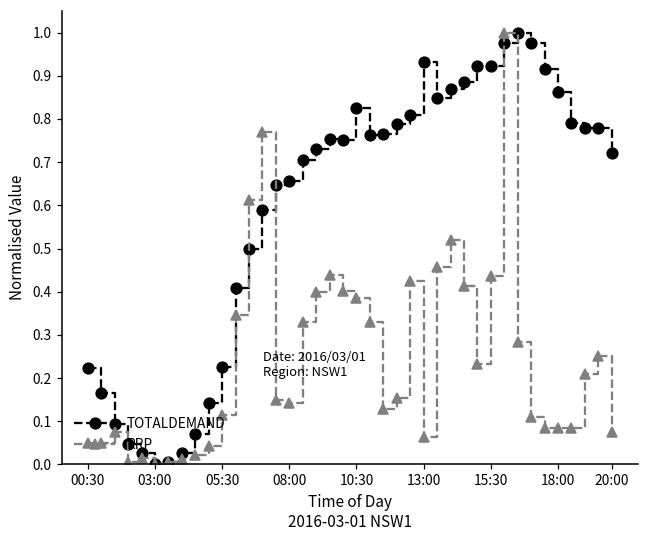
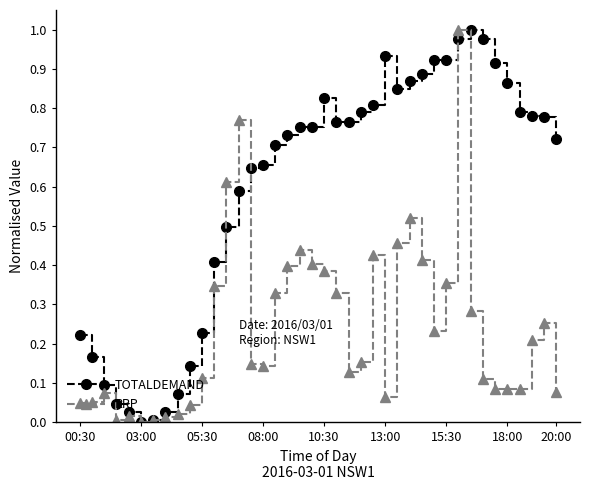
RRP, 15:30: 0.44 -> 0.36
